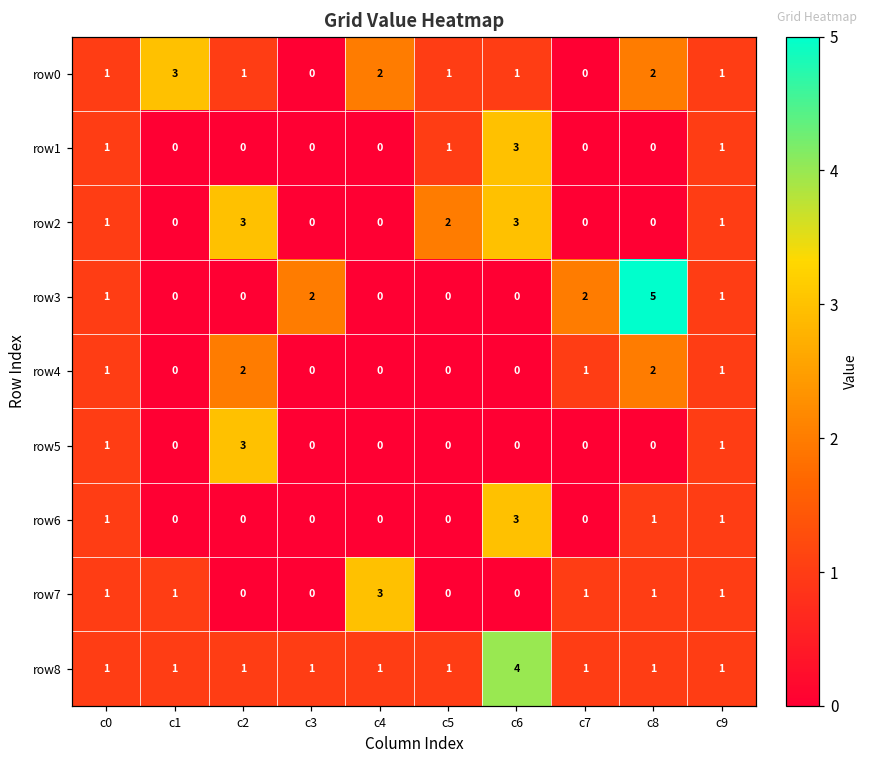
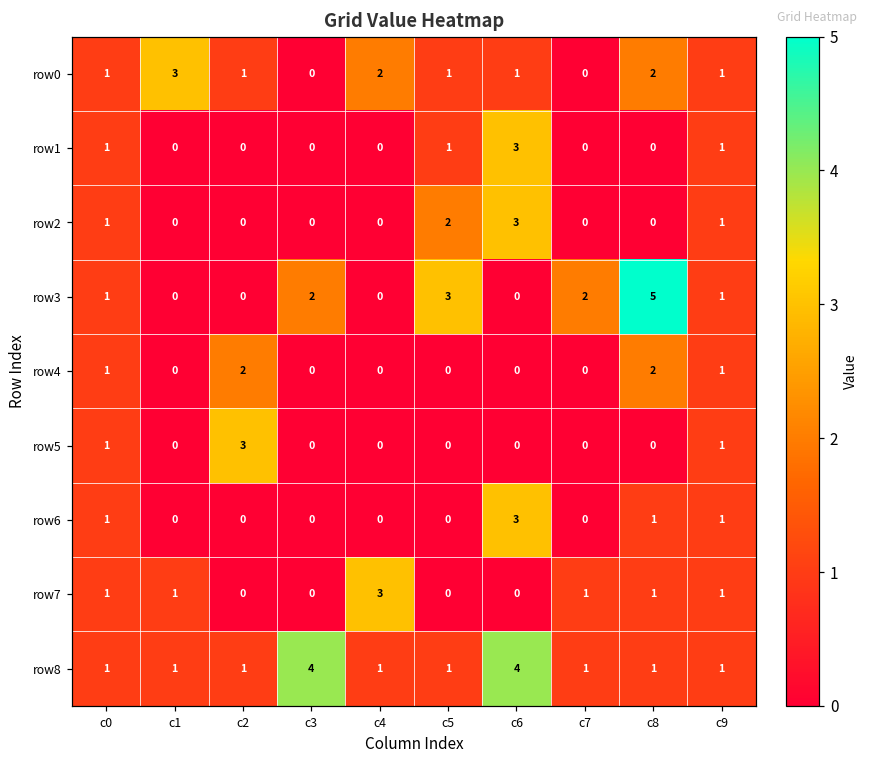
row2, c2: 3 -> 0
row3, c5: 0 -> 3
row4, c7: 1 -> 0
row8, c3: 1 -> 4
